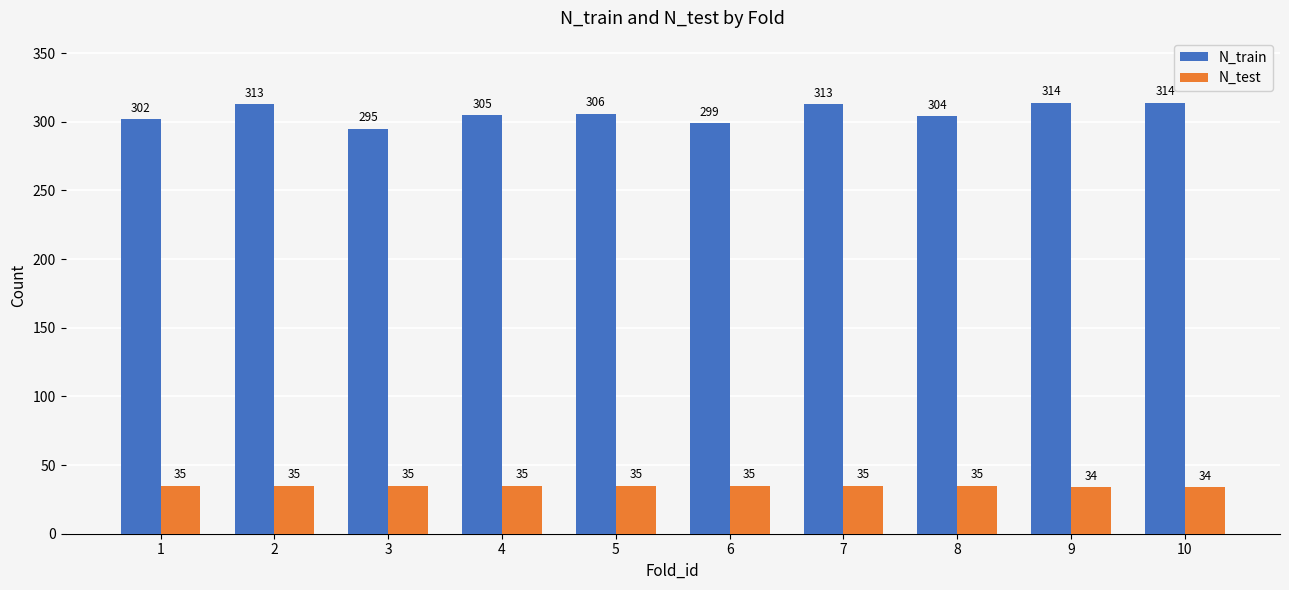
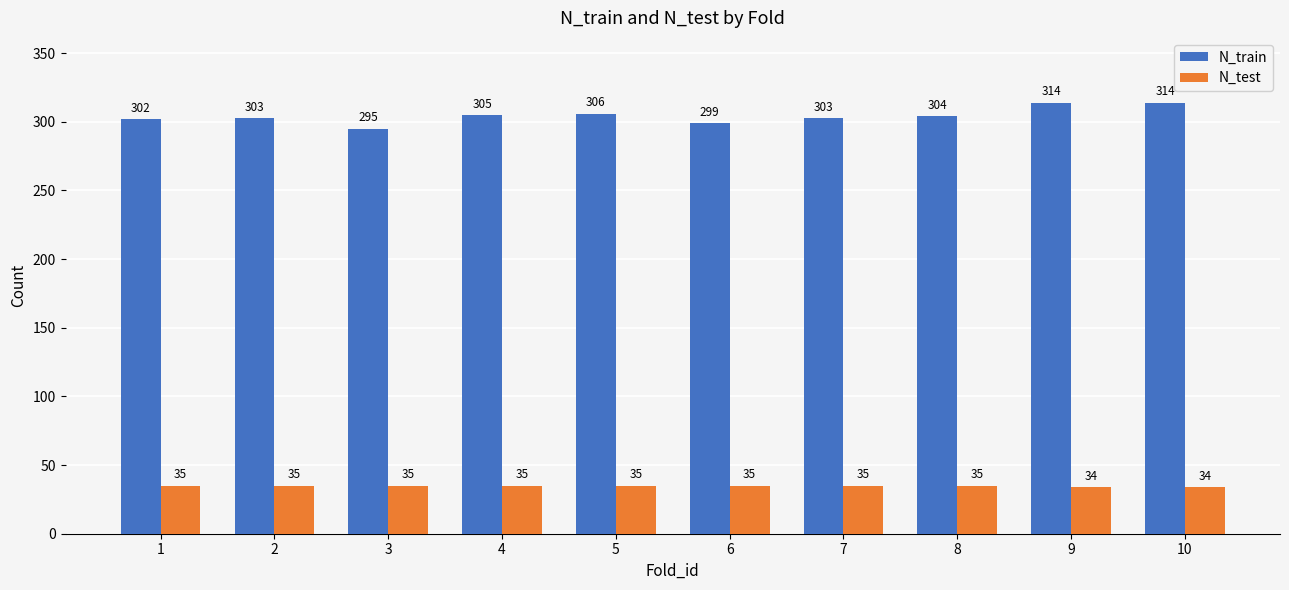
N_train, 2: 313 -> 303
N_train, 7: 313 -> 303
